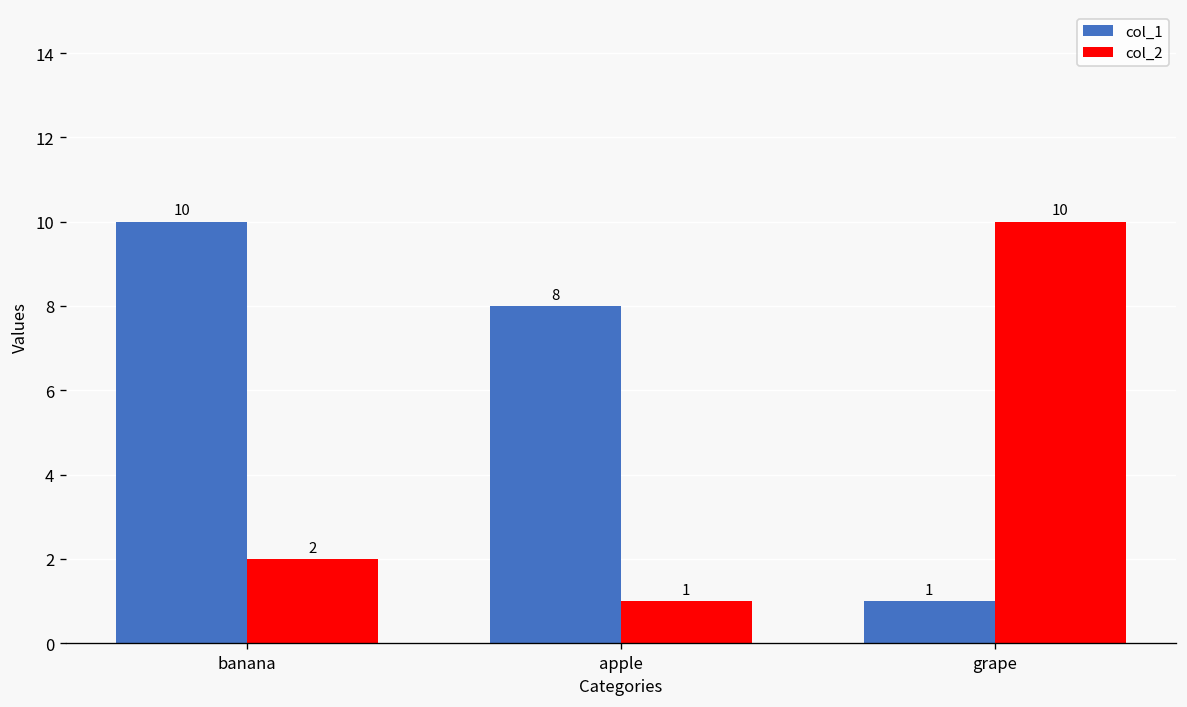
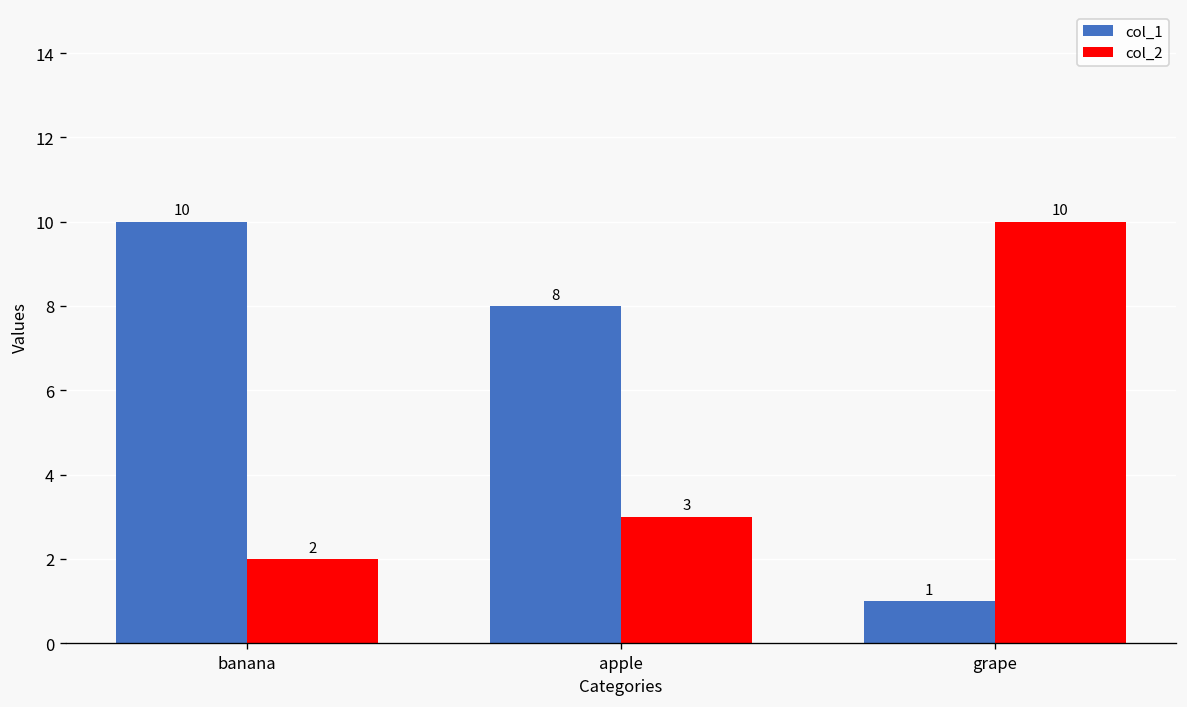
col_2, apple: 1 -> 3
